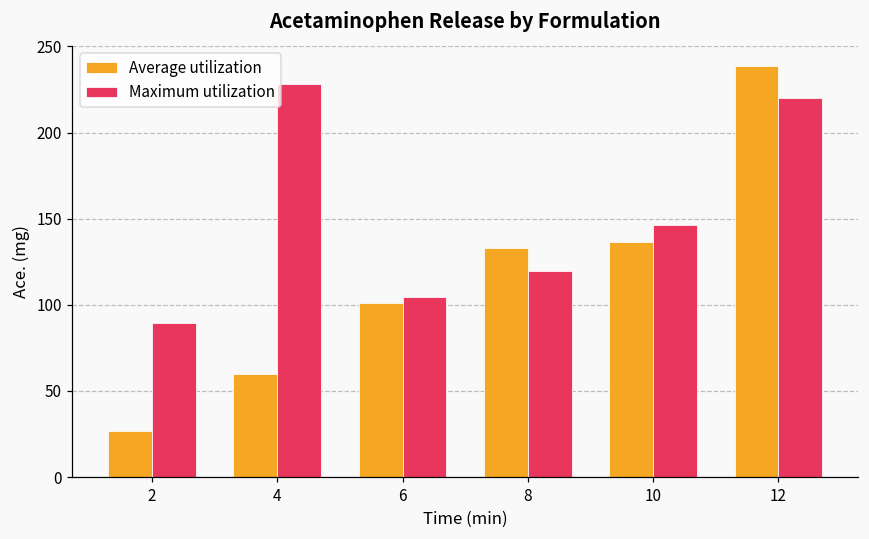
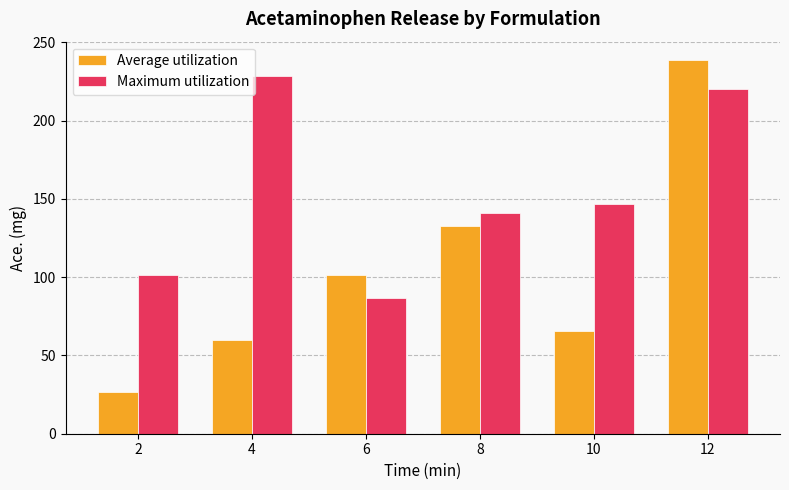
Maximum utilization, 2: 90 -> 101
Maximum utilization, 6: 104 -> 87
Maximum utilization, 8: 120 -> 141
Average utilization, 10: 136 -> 65
